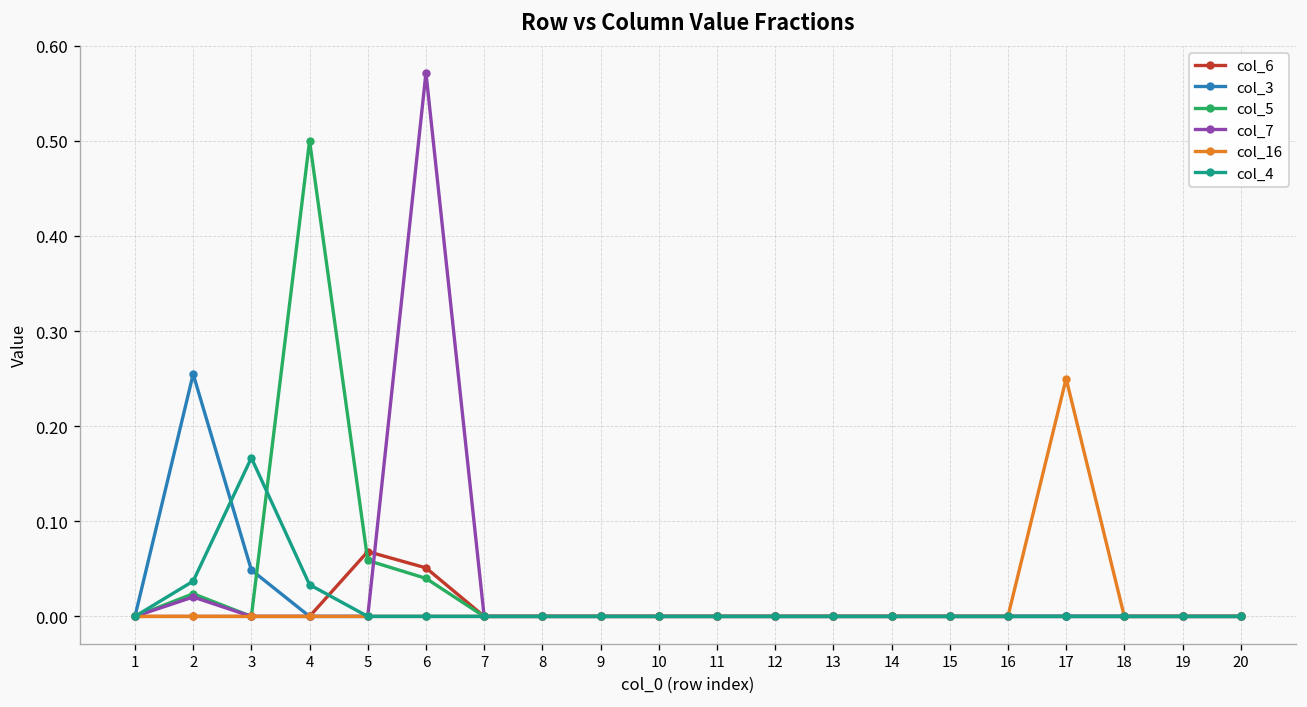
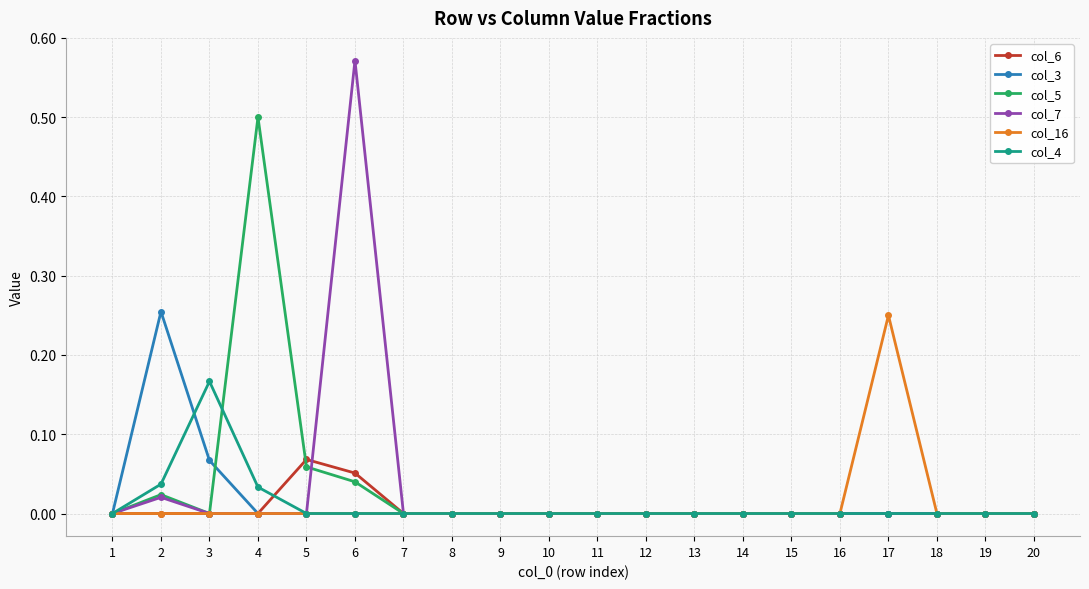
col_3, 3: 0.05 -> 0.07
